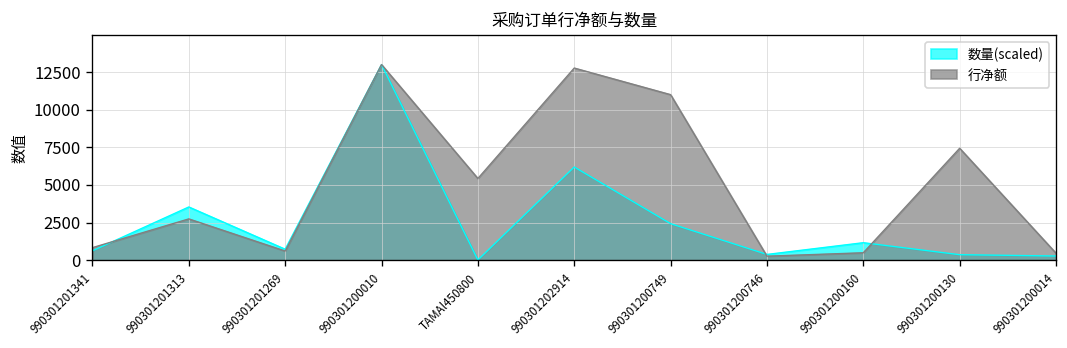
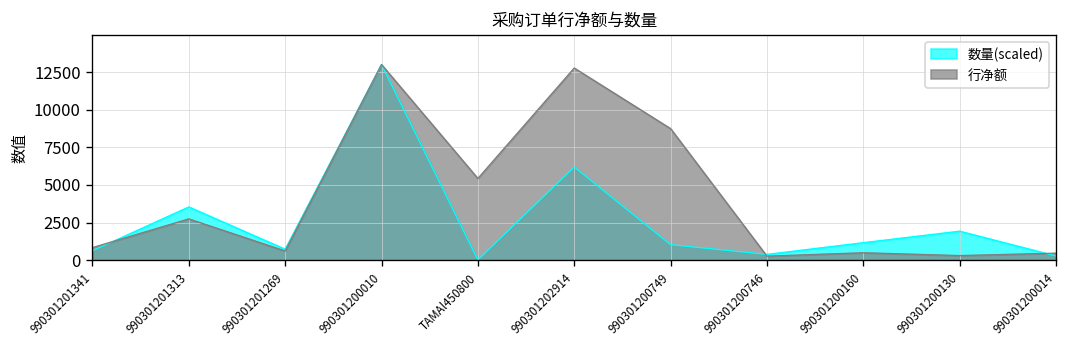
数量(scaled), 990301200749: 2400 -> 1000
行净额, 990301200749: 11000 -> 8800
数量(scaled), 990301200130: 400 -> 1900
行净额, 990301200130: 7400 -> 300
